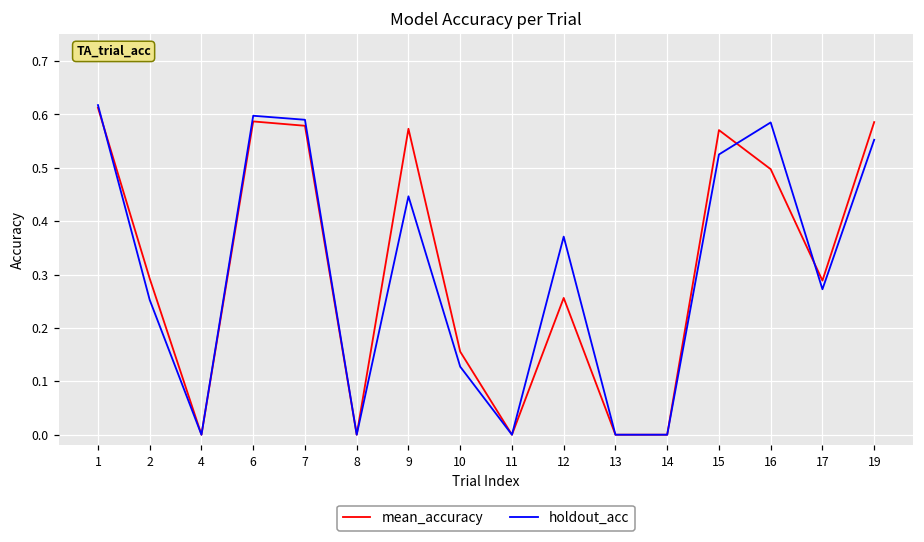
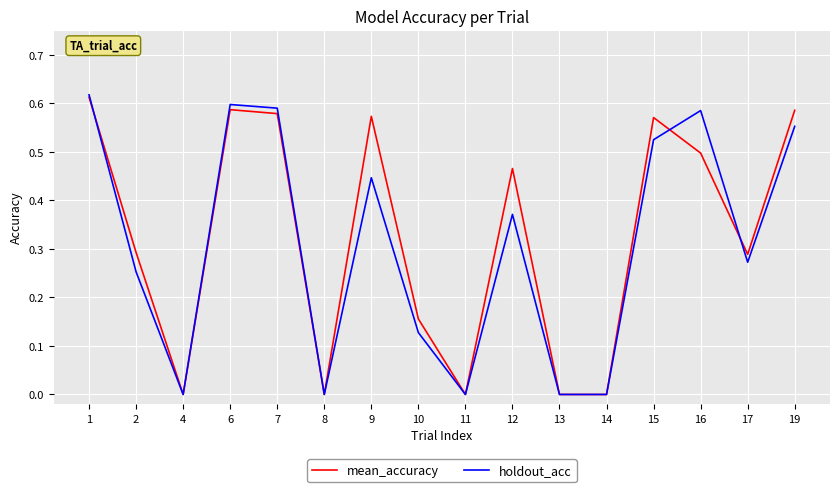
mean_accuracy, 12: 0.26 -> 0.47
